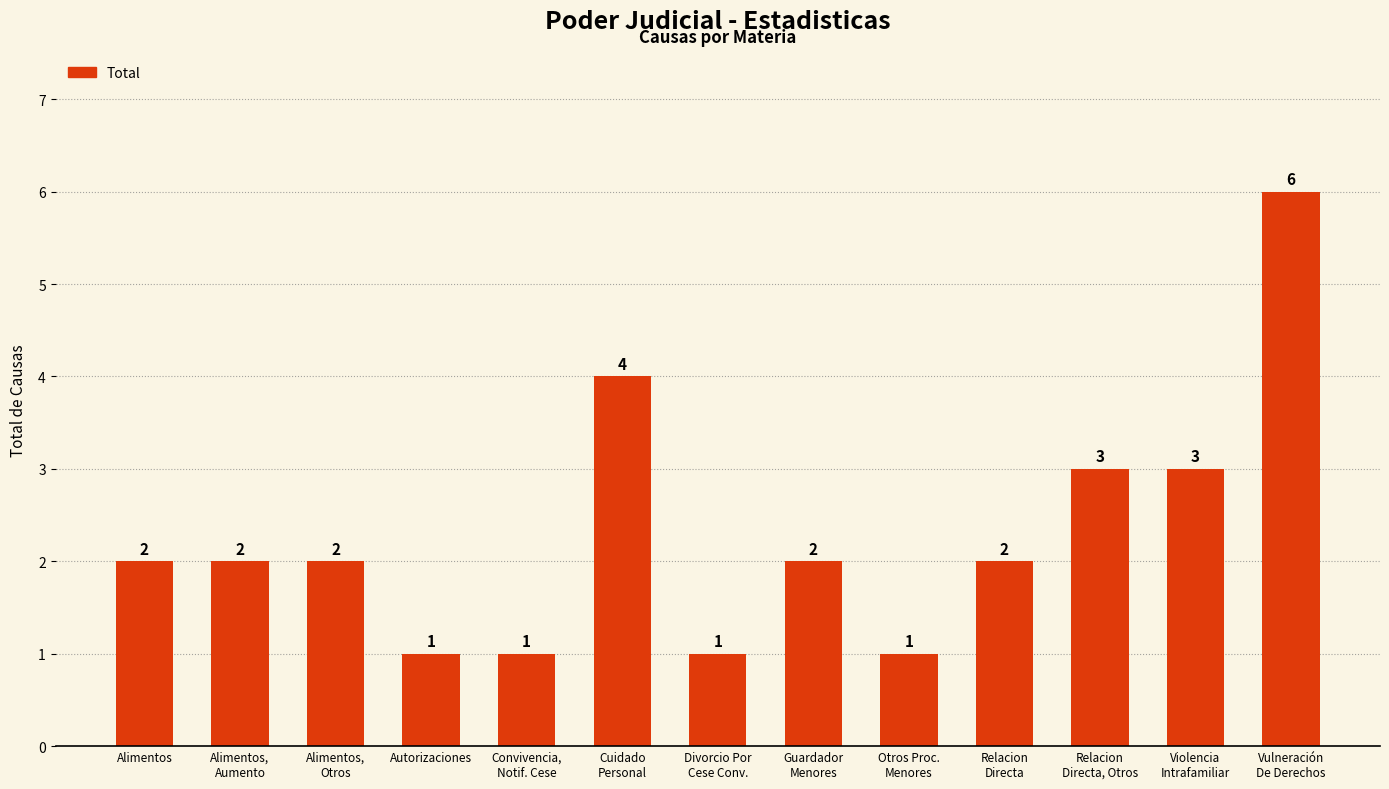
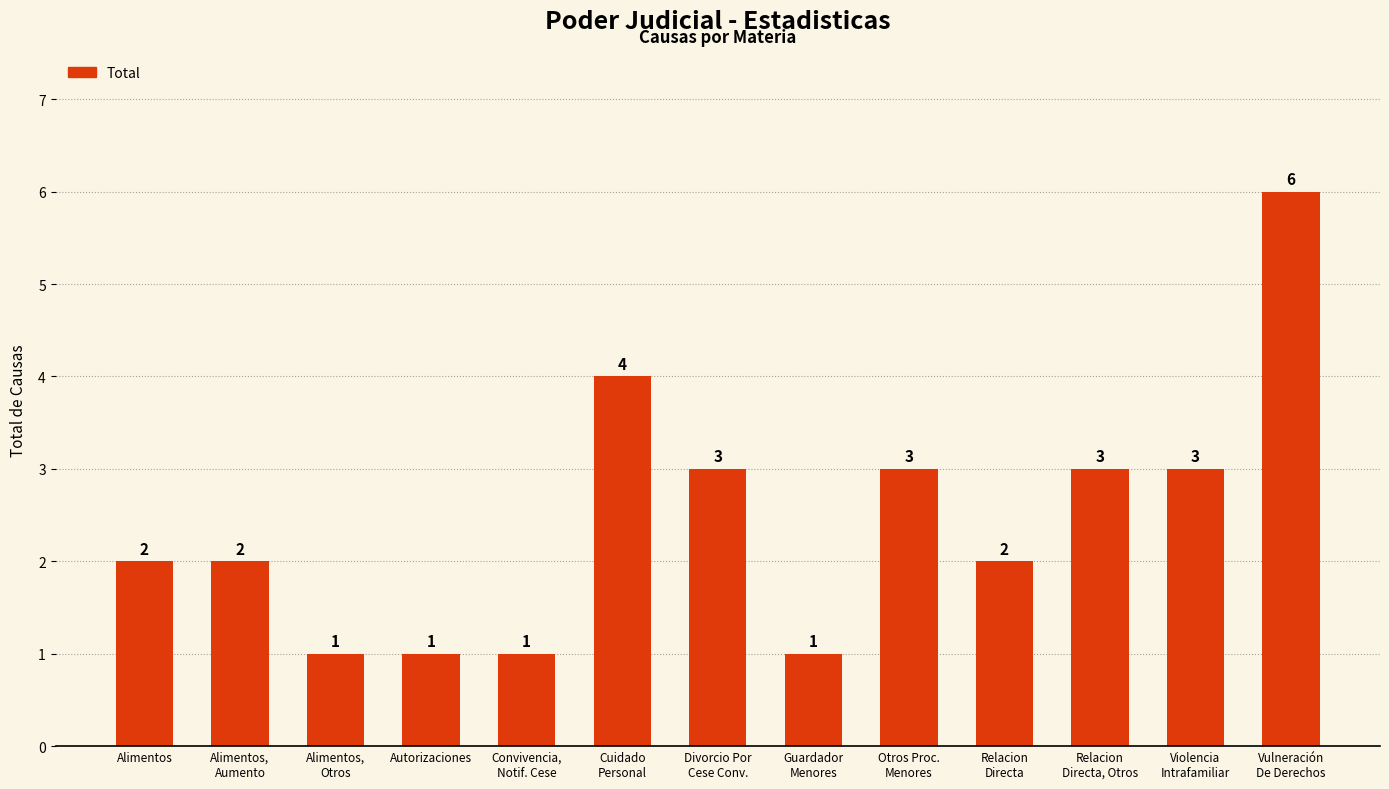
Alimentos, Otros: 2 -> 1
Divorcio Por Cese Conv.: 1 -> 3
Guardador Menores: 2 -> 1
Otros Proc. Menores: 1 -> 3
